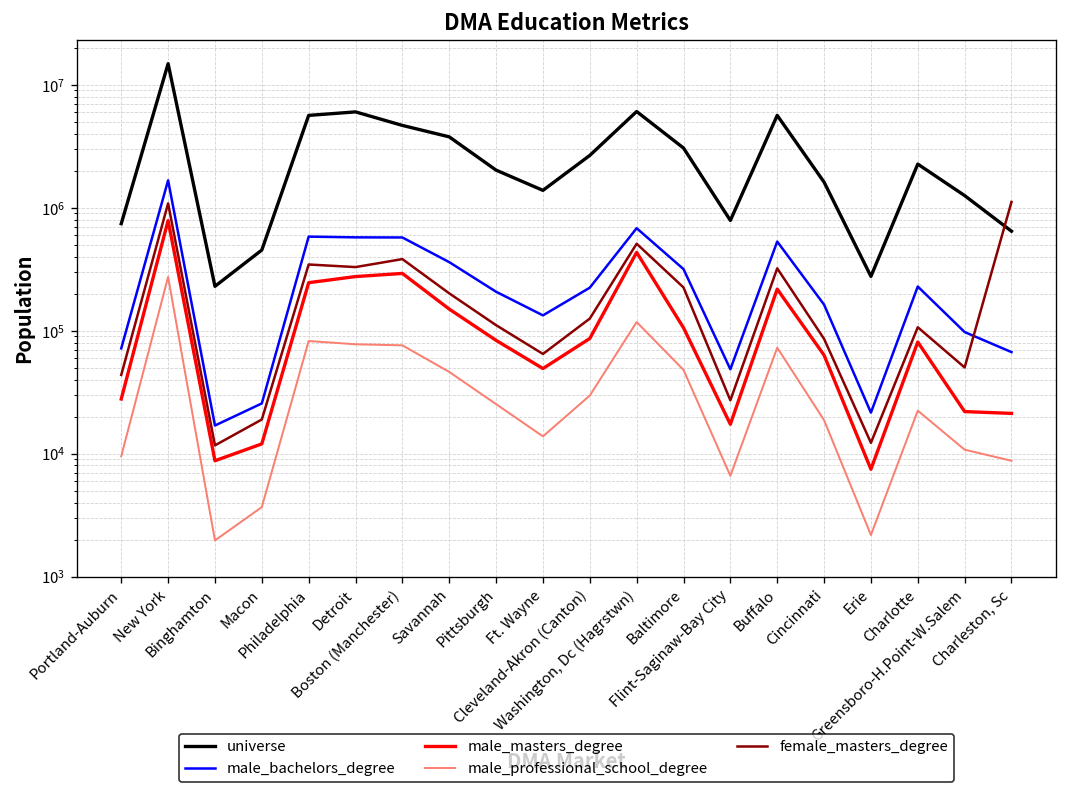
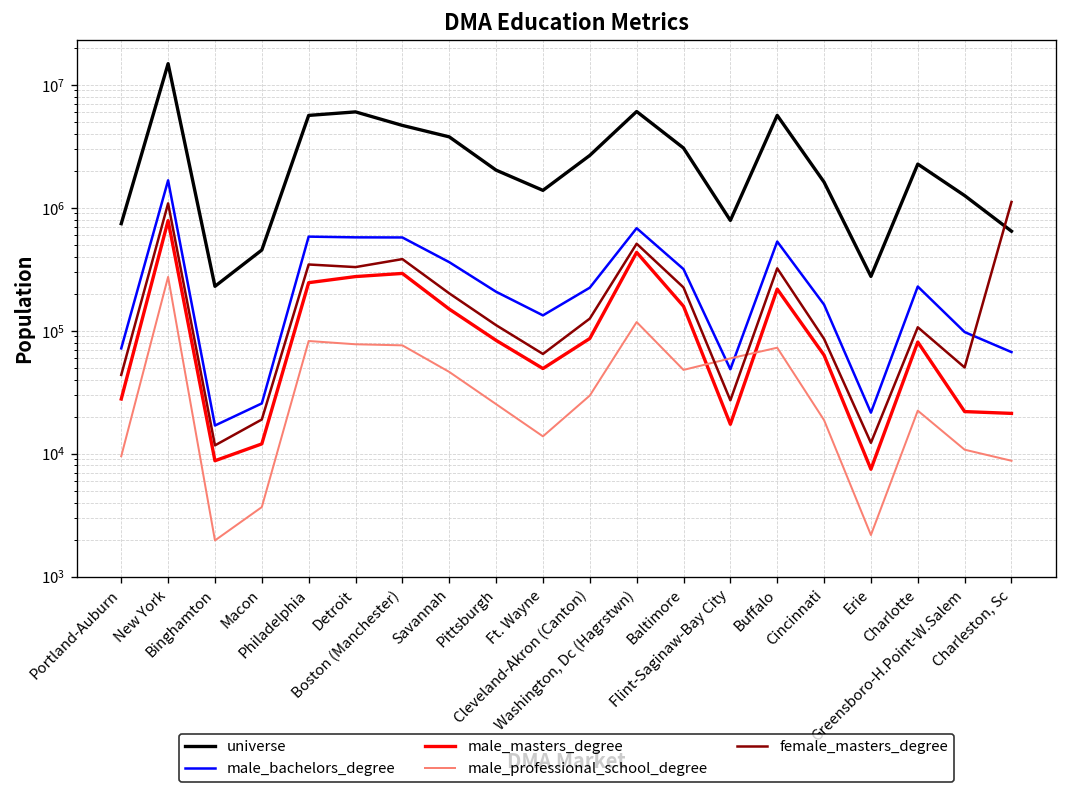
male_masters_degree, Baltimore: 110000 -> 160000
male_professional_school_degree, Flint-Saginaw-Bay City: 7000 -> 60000
